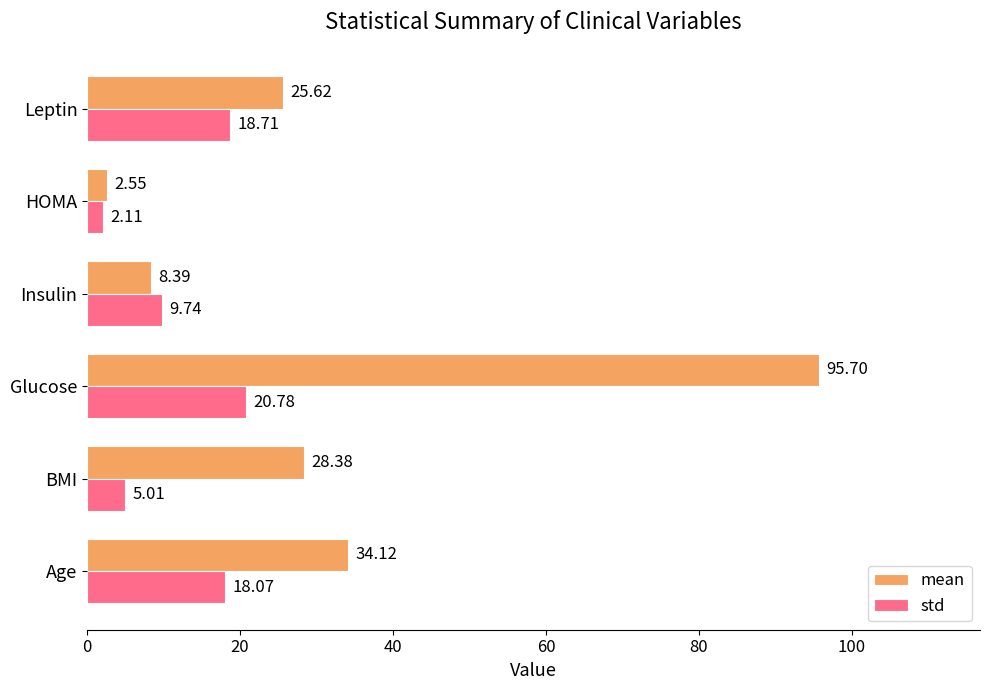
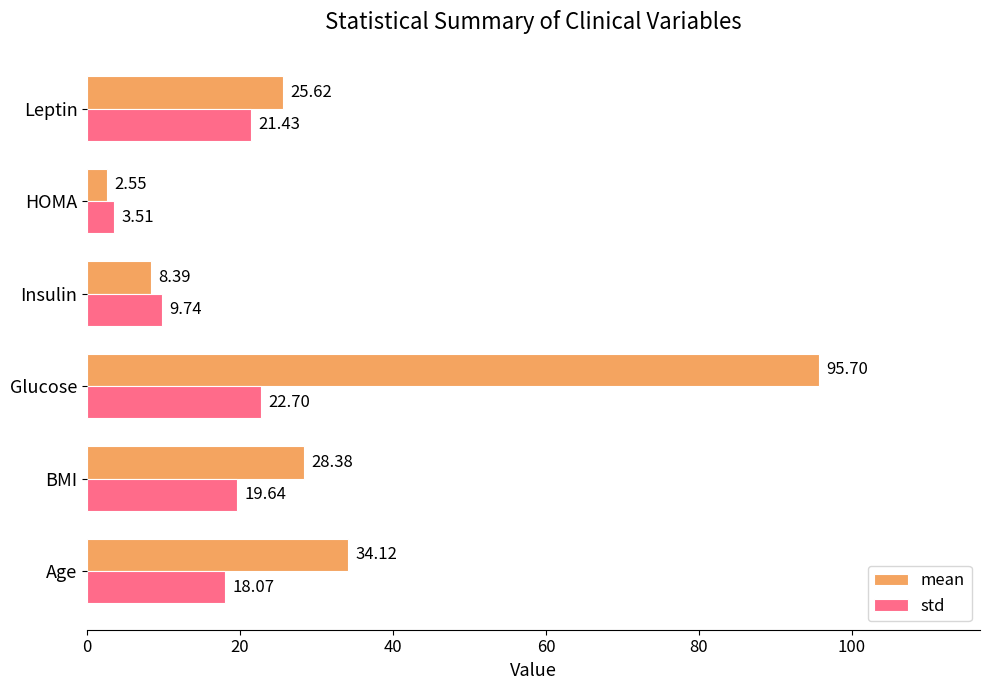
std, Leptin: 18.71 -> 21.43
std, HOMA: 2.11 -> 3.51
std, Glucose: 20.78 -> 22.70
std, BMI: 5.01 -> 19.64
